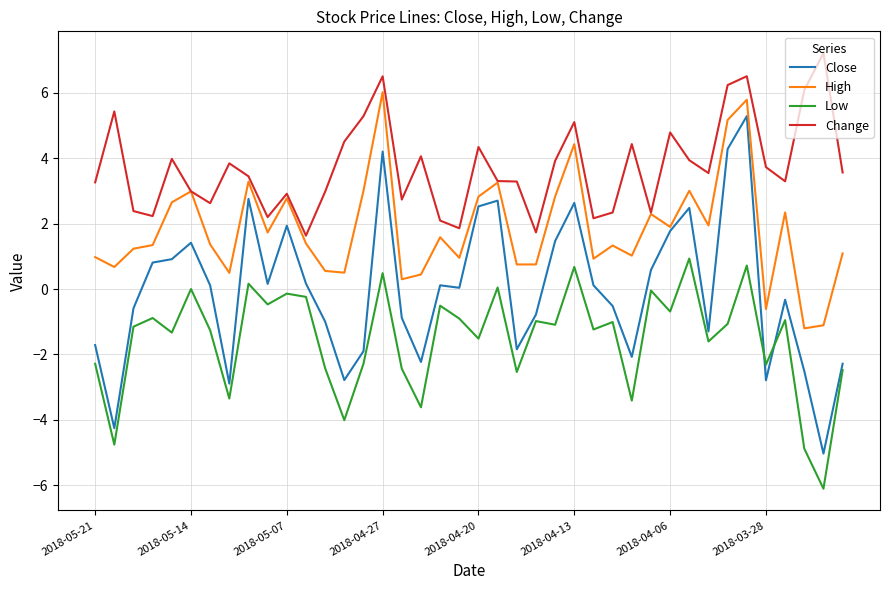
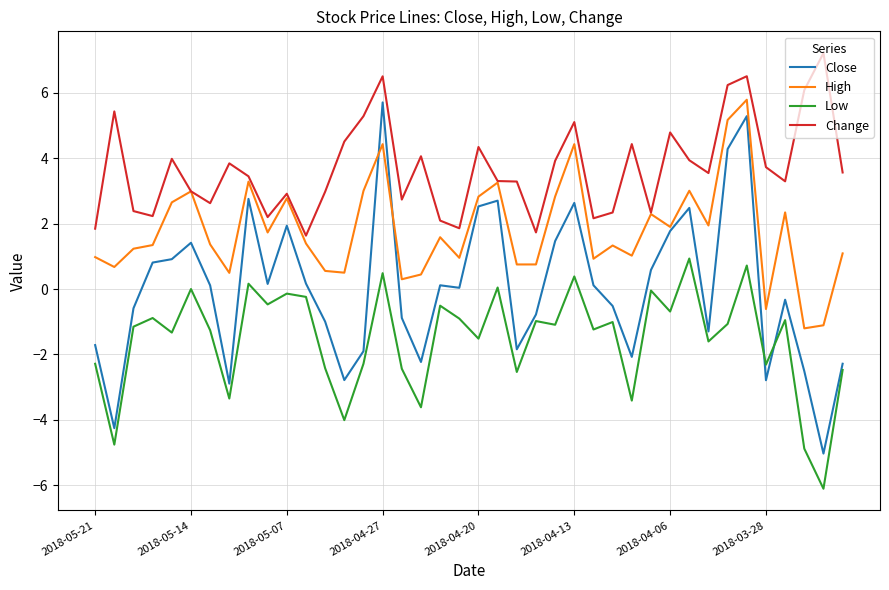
Change, 2018-05-21: 3.3 -> 1.8
Close, 2018-04-27: 4.2 -> 5.7
High, 2018-04-27: 6.0 -> 4.4
Low, 2018-04-13: 0.7 -> 0.4
